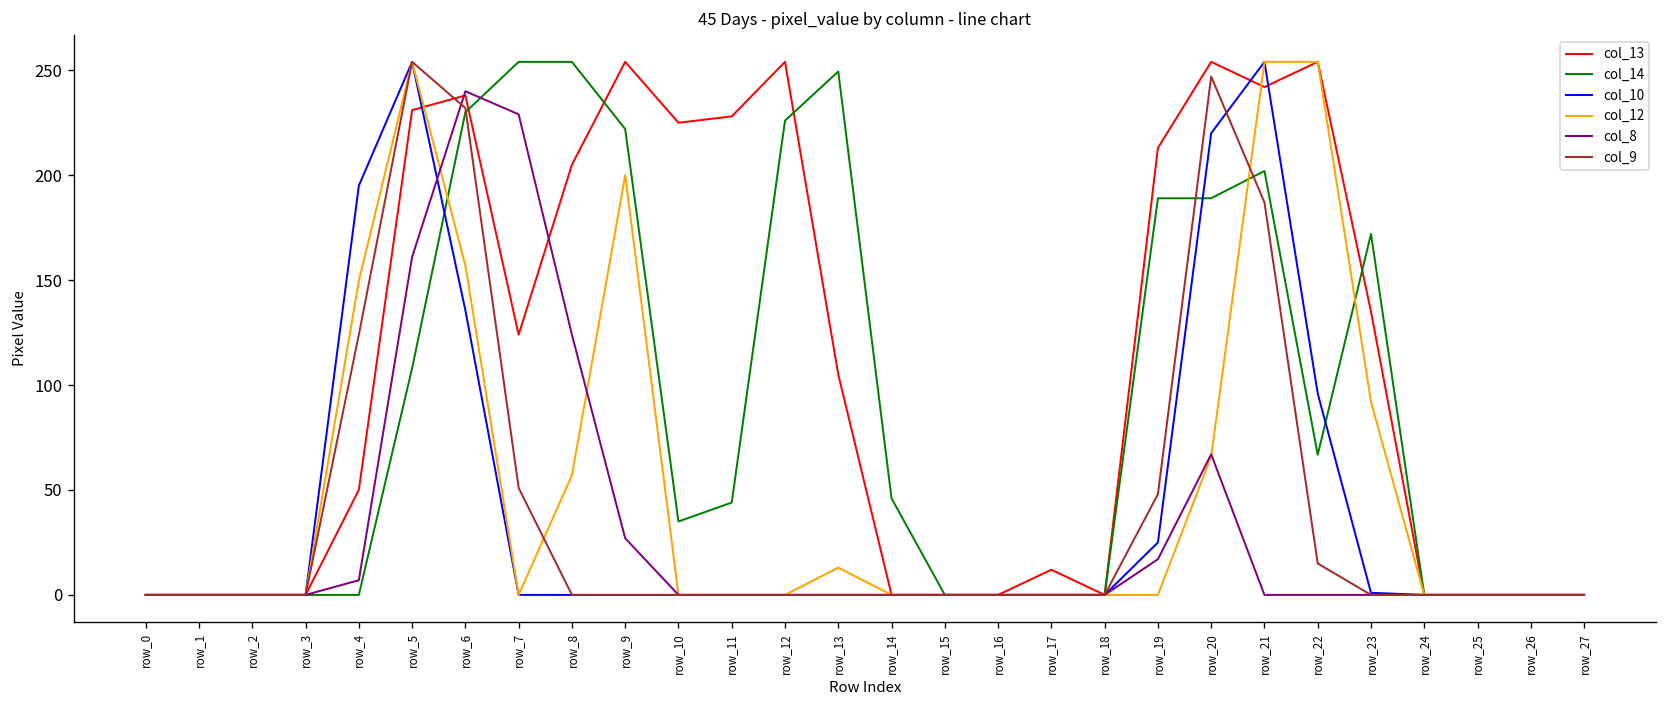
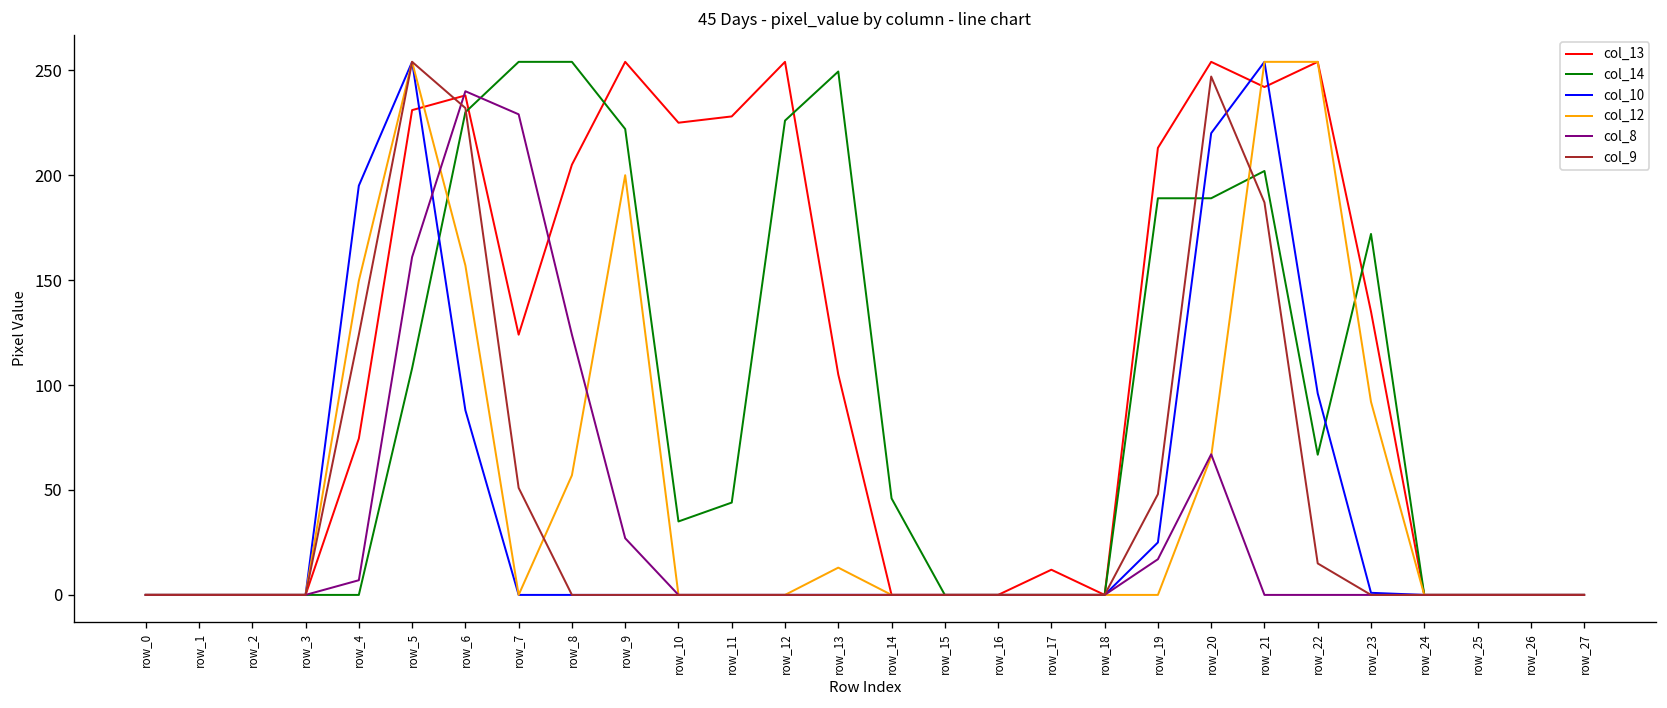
col_13, row_4: 50 -> 75
col_10, row_6: 136 -> 88
